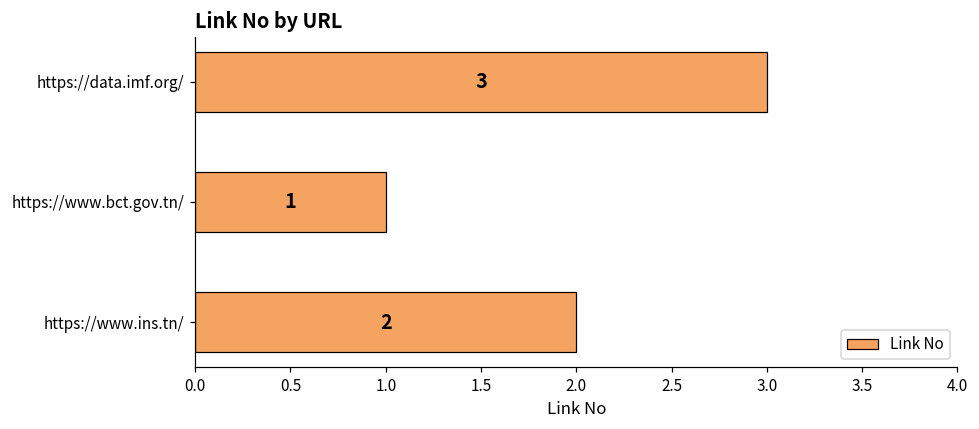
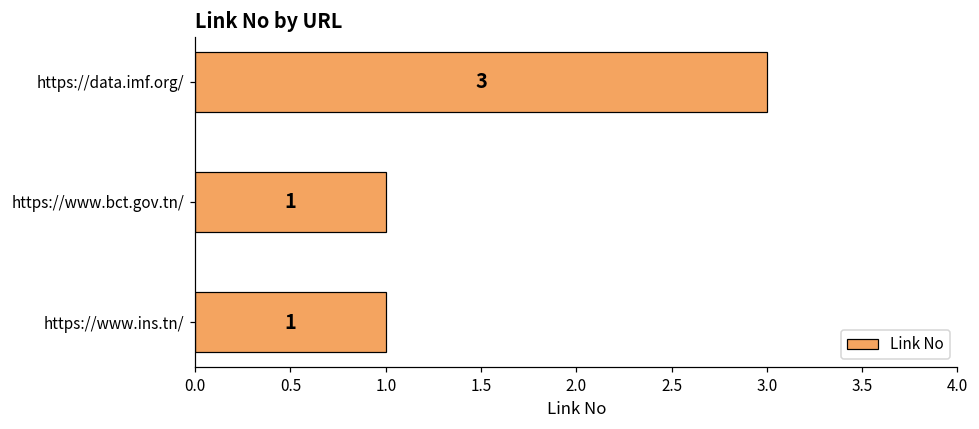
https://www.ins.tn/: 2 -> 1
